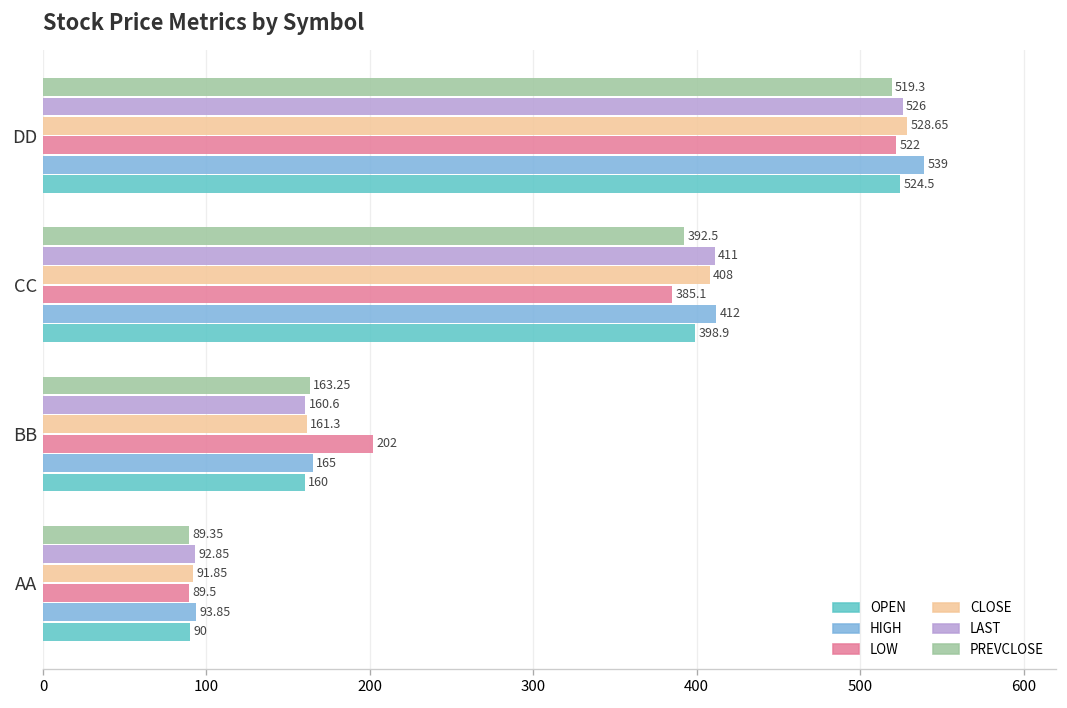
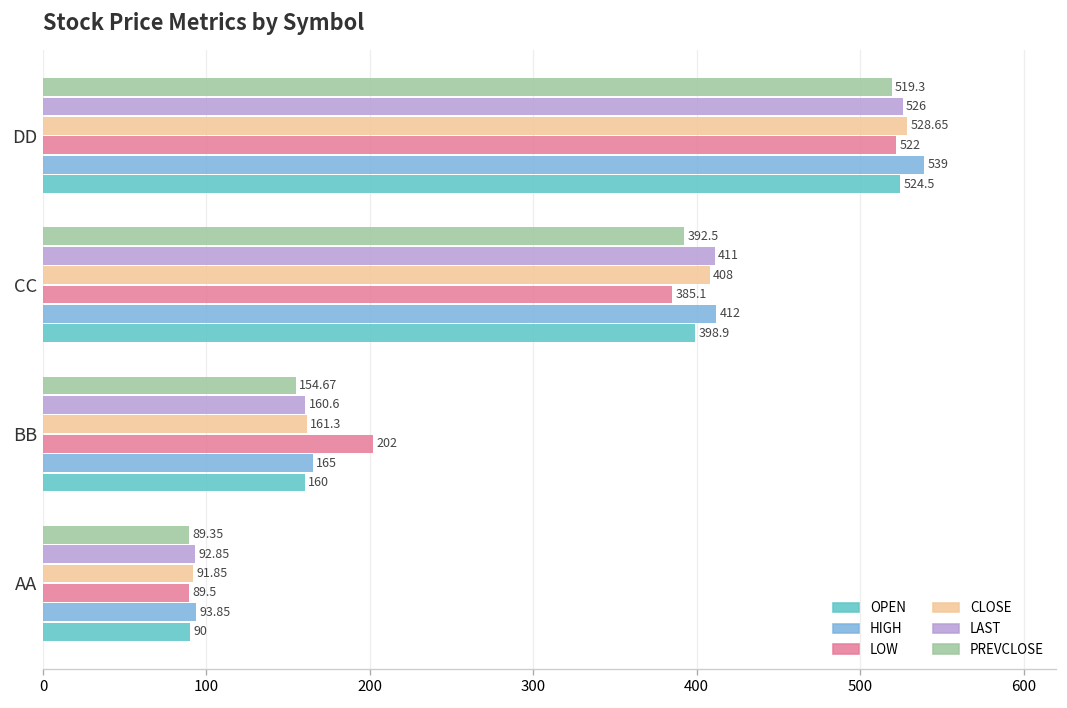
PREVCLOSE, BB: 163.25 -> 154.67
